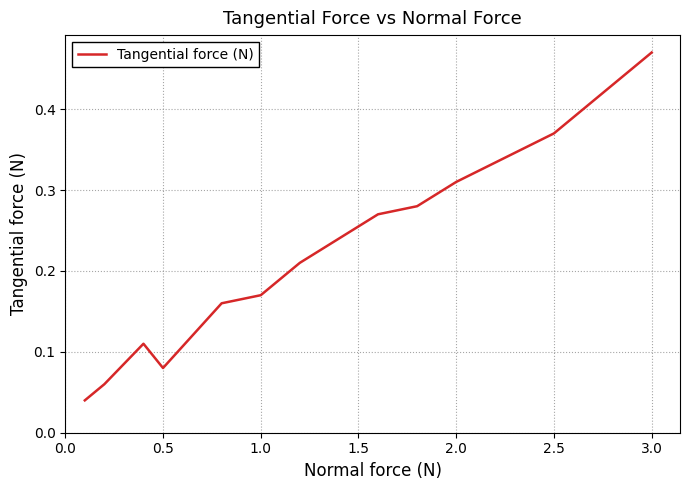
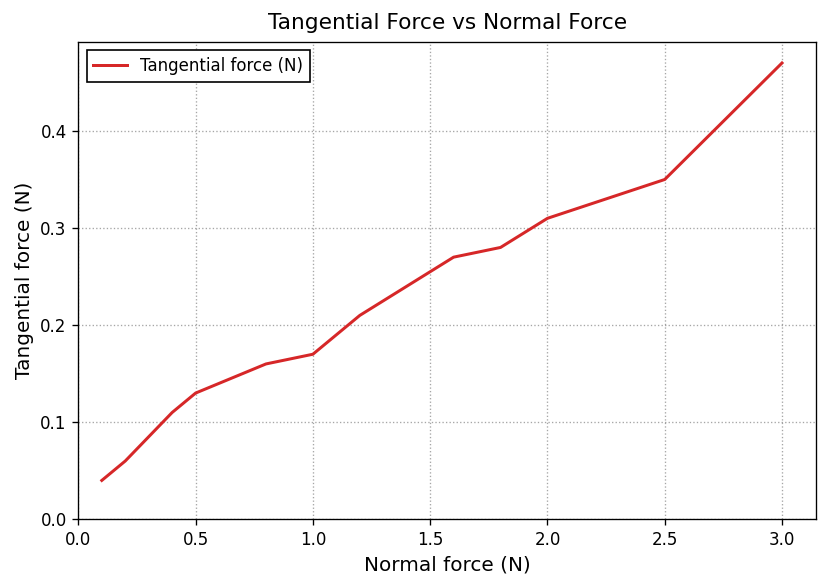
0.5: 0.08 -> 0.13
2.5: 0.37 -> 0.35
